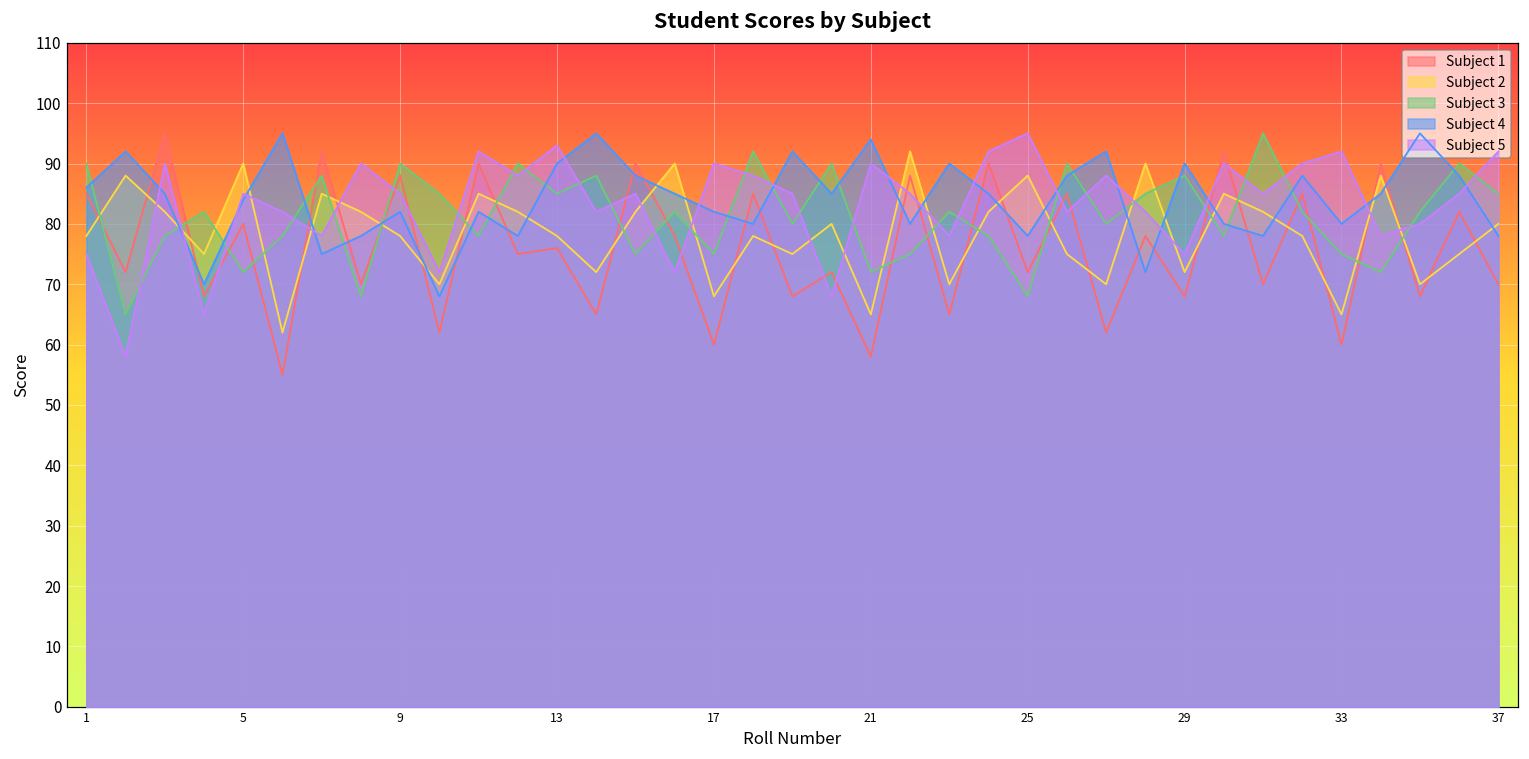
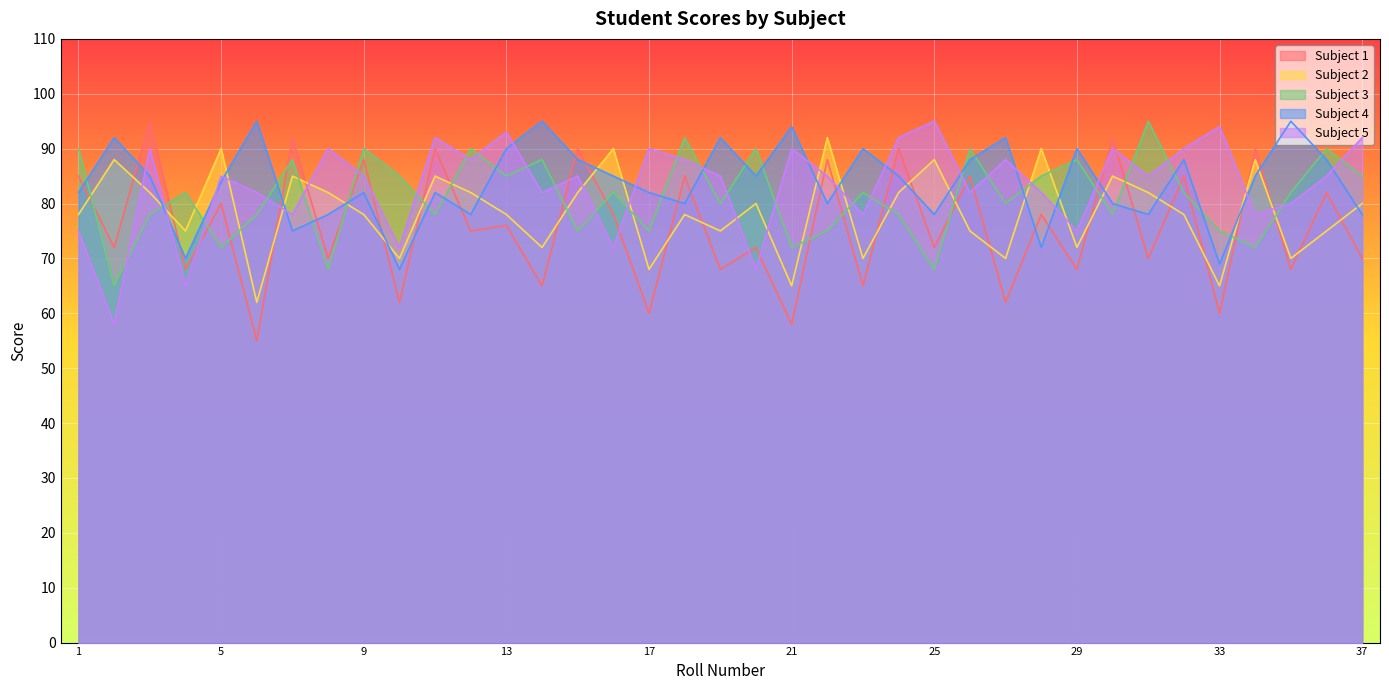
Subject 4, 1: 86 -> 82
Subject 4, 33: 80 -> 69
Subject 5, 33: 92 -> 94
